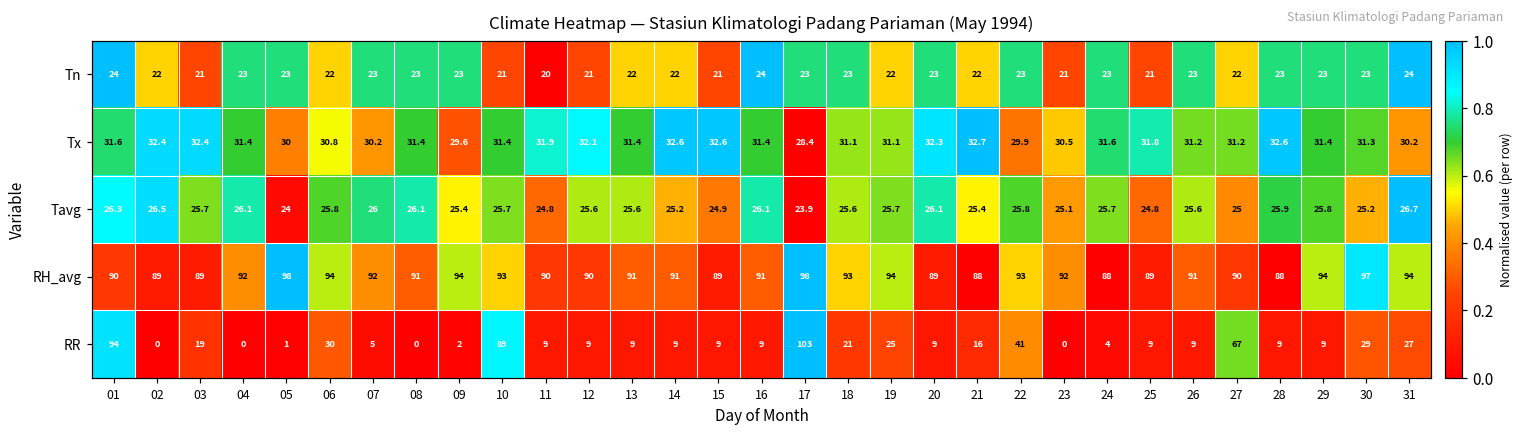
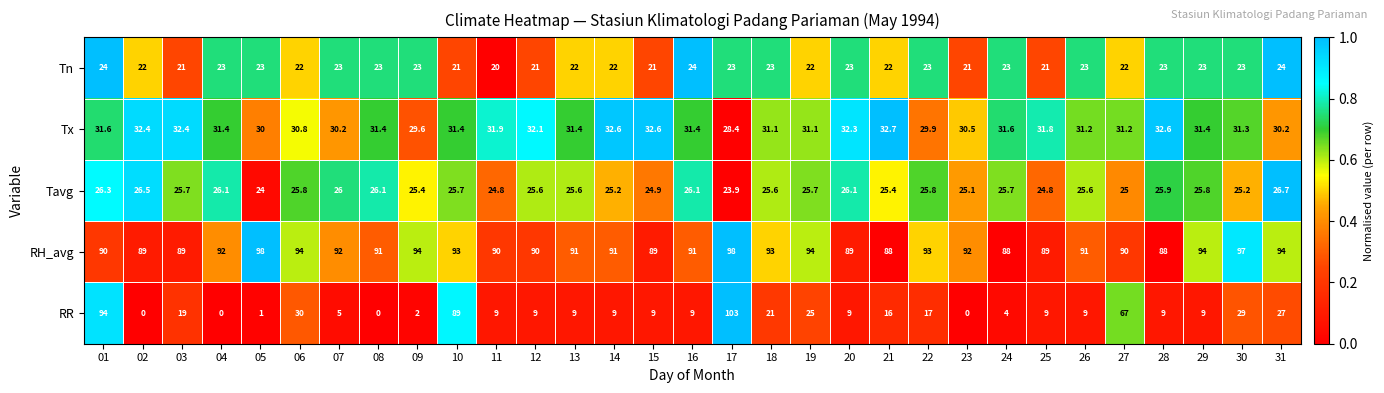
RR, 22: 41 -> 17
